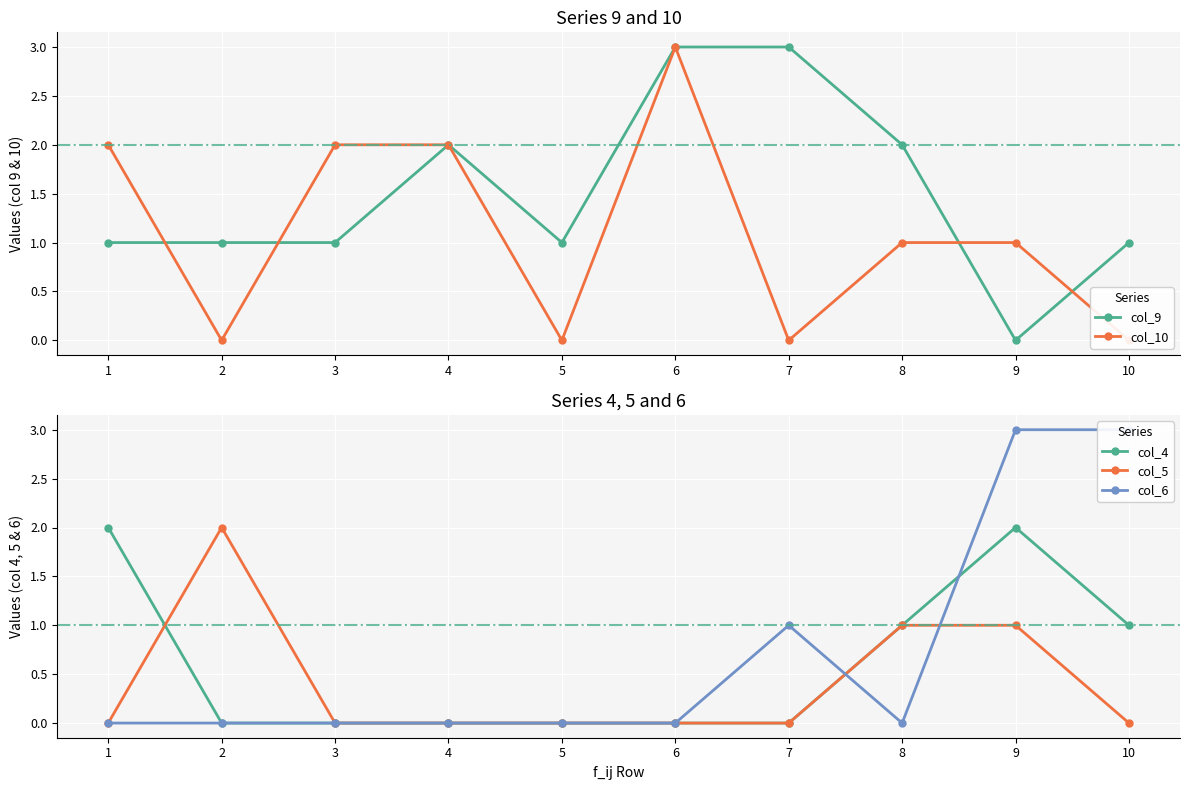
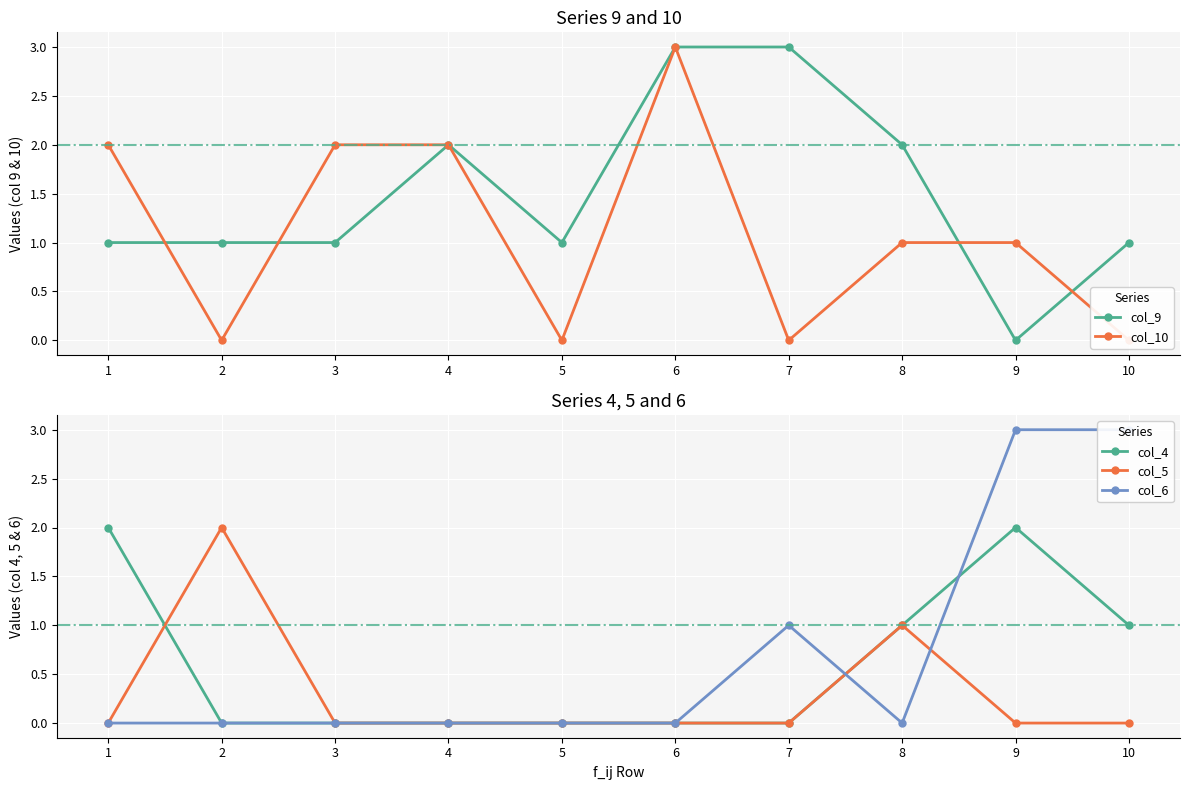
Series 4, 5 and 6, col_5, 9: 1 -> 0
